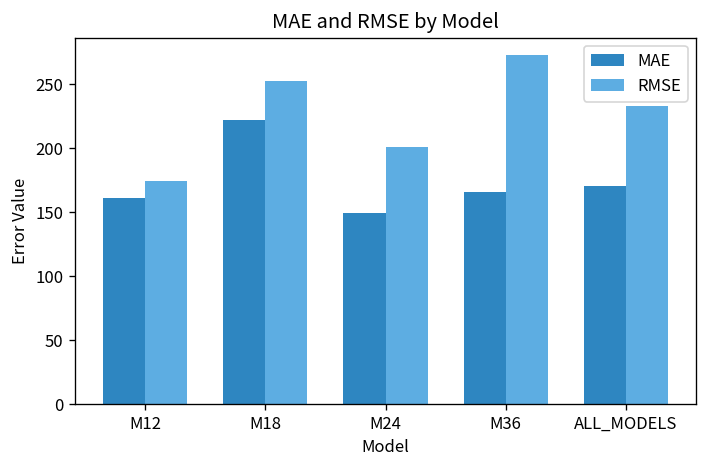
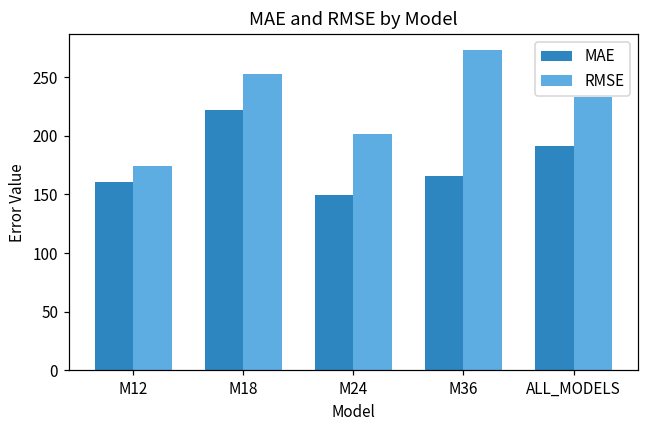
MAE, ALL_MODELS: 170 -> 191
